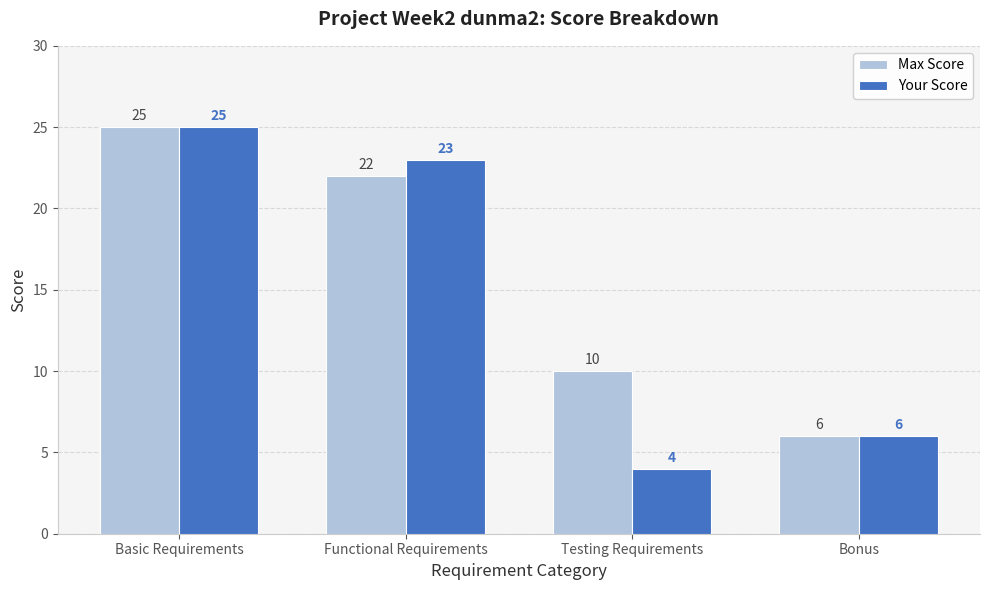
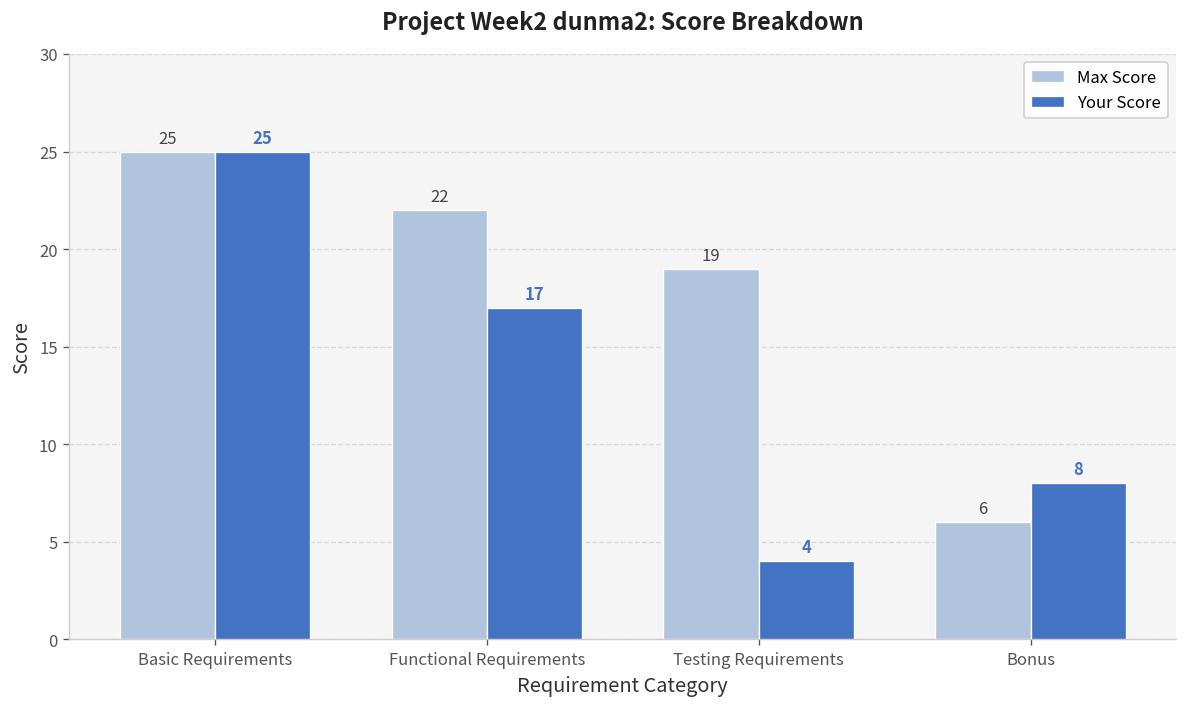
Your Score, Functional Requirements: 23 -> 17
Max Score, Testing Requirements: 10 -> 19
Your Score, Bonus: 6 -> 8
